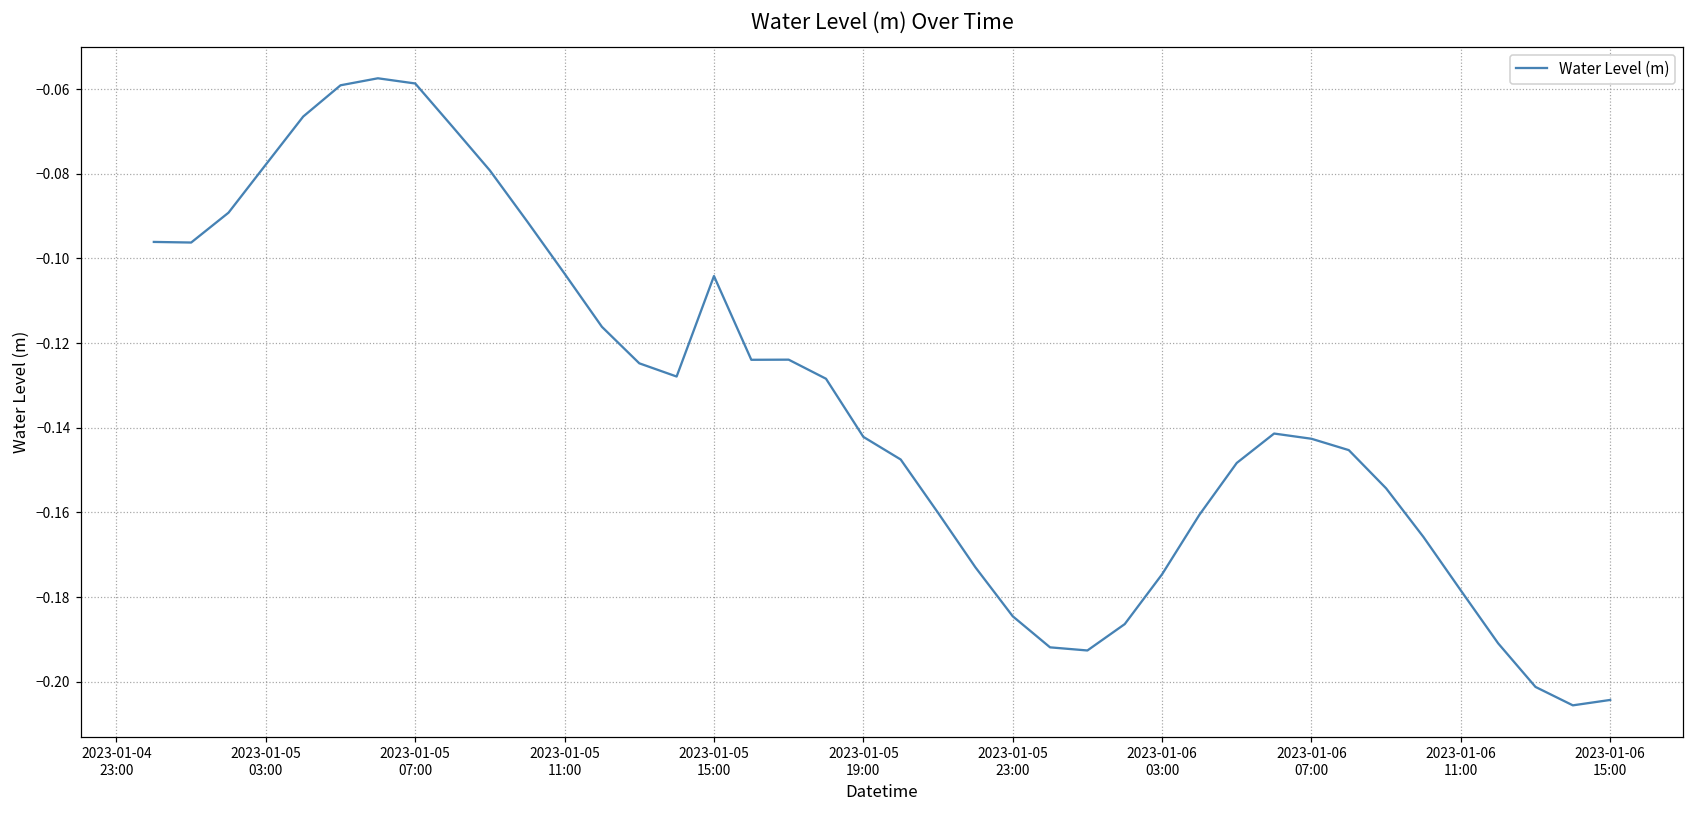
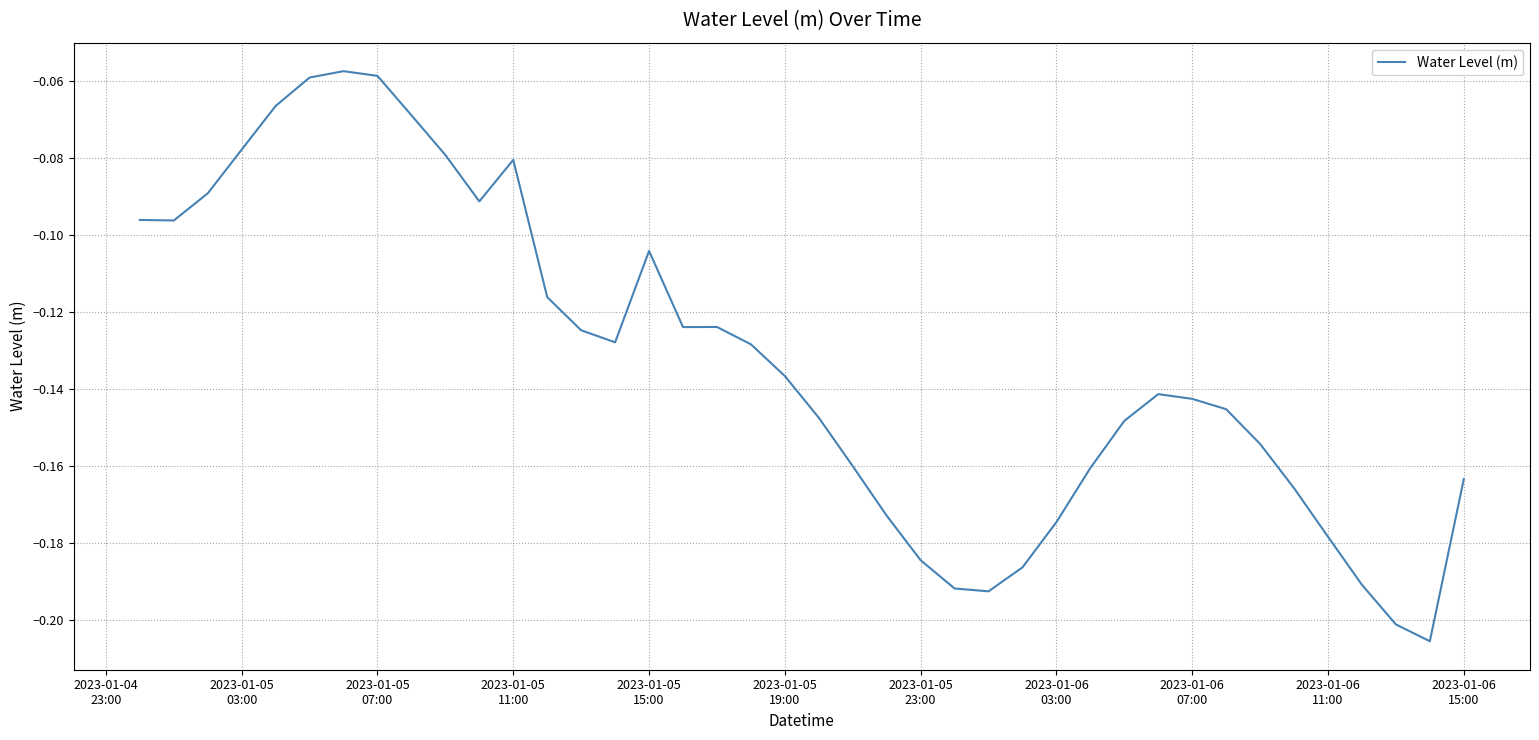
2023-01-05 11:00: -0.104 -> -0.080
2023-01-05 19:00: -0.142 -> -0.137
2023-01-06 15:00: -0.204 -> -0.163
